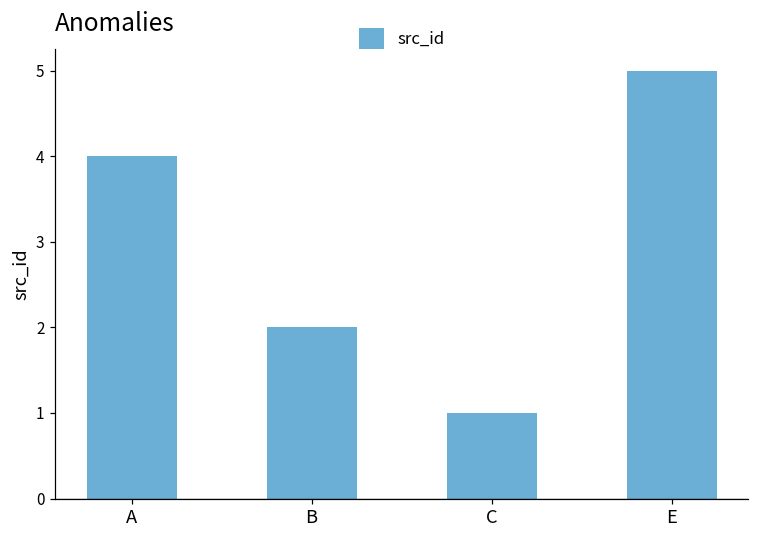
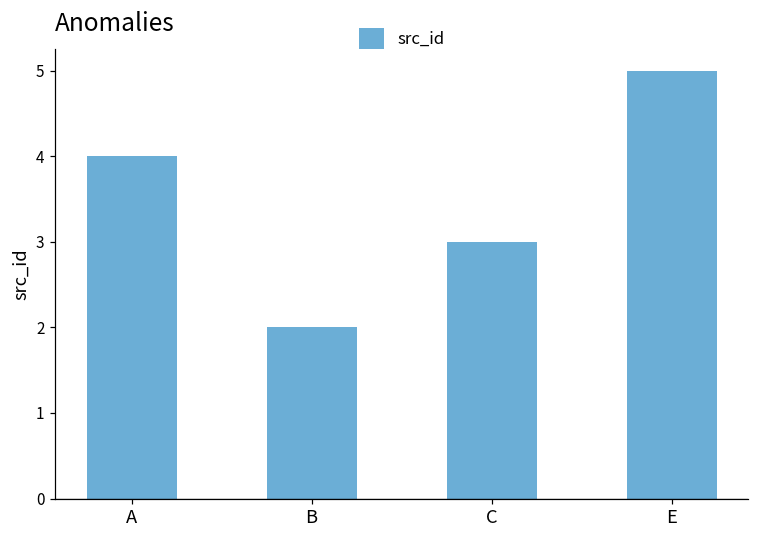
C: 1 -> 3
